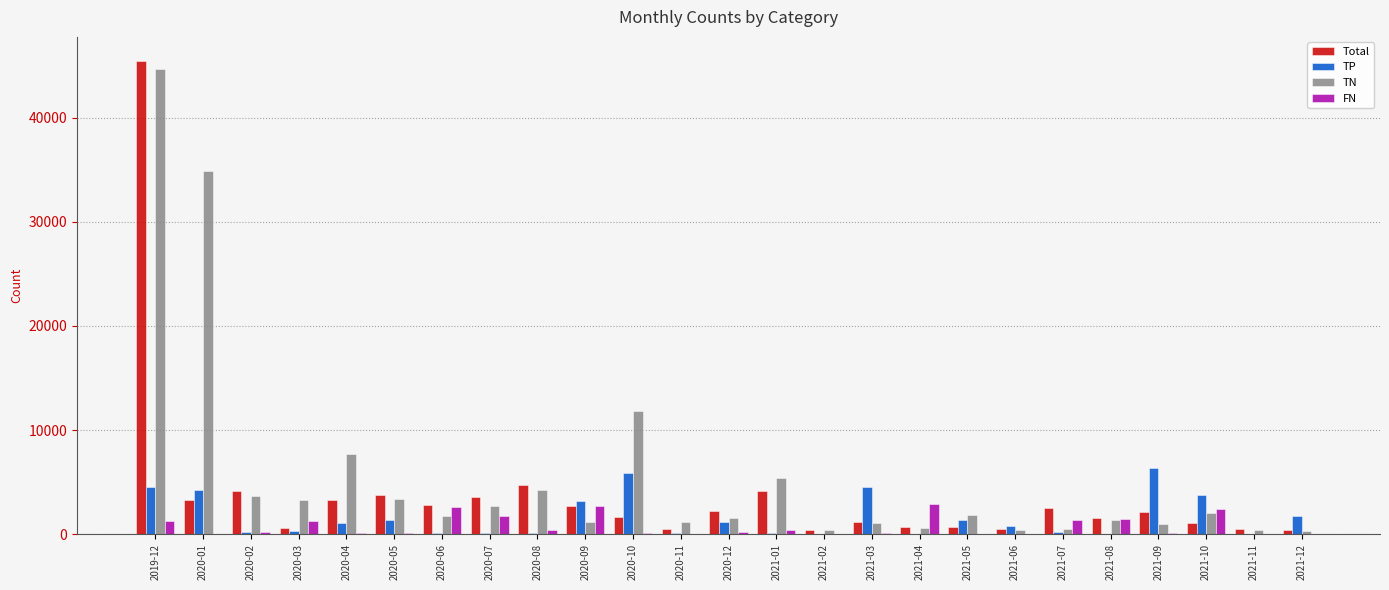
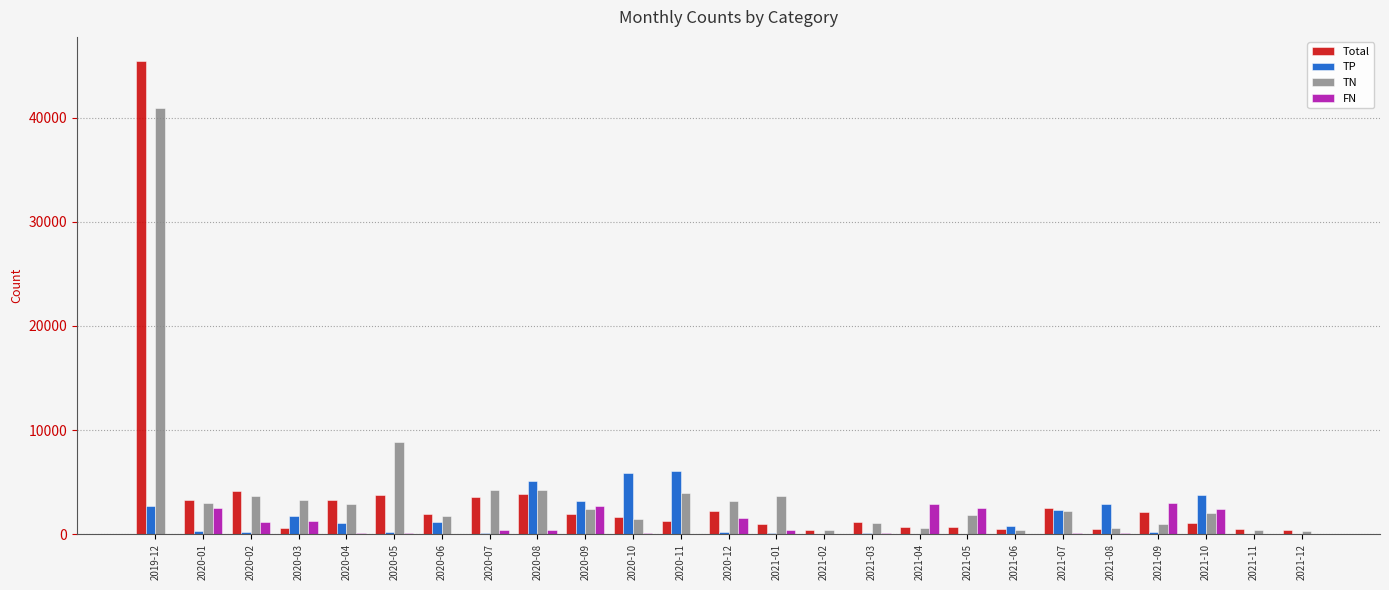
TP, 2019-12: 4500 -> 2700
TN, 2019-12: 44700 -> 40900
FN, 2019-12: 1300 -> 0
TP, 2020-01: 4300 -> 300
TN, 2020-01: 34900 -> 3000
FN, 2020-01: 0 -> 2500
FN, 2020-02: 200 -> 1200
TP, 2020-03: 300 -> 1700
TN, 2020-04: 7700 -> 2900
TP, 2020-05: 1400 -> 200
TN, 2020-05: 3300 -> 8900
Total, 2020-06: 2800 -> 1900
TP, 2020-06: 100 -> 1200
FN, 2020-06: 2600 -> 100
TN, 2020-07: 2700 -> 4300
FN, 2020-07: 1700 -> 400
Total, 2020-08: 4700 -> 3800
TP, 2020-08: 100 -> 5100
Total, 2020-09: 2700 -> 2000
TN, 2020-09: 1100 -> 2400
TN, 2020-10: 11800 -> 1500
Total, 2020-11: 500 -> 1300
TP, 2020-11: 100 -> 6100
TN, 2020-11: 1100 -> 4000
TP, 2020-12: 1200 -> 200
TN, 2020-12: 1600 -> 3200
FN, 2020-12: 200 -> 1600
Total, 2021-01: 4200 -> 1000
TN, 2021-01: 5400 -> 3700
TP, 2021-03: 4500 -> 100
TP, 2021-05: 1300 -> 0
FN, 2021-05: 0 -> 2500
TP, 2021-07: 200 -> 2300
TN, 2021-07: 500 -> 2200
FN, 2021-07: 1300 -> 100
Total, 2021-08: 1600 -> 500
TP, 2021-08: 0 -> 2900
TN, 2021-08: 1400 -> 600
FN, 2021-08: 1400 -> 100
TP, 2021-09: 6400 -> 200
FN, 2021-09: 100 -> 3000
TP, 2021-12: 1800 -> 0
